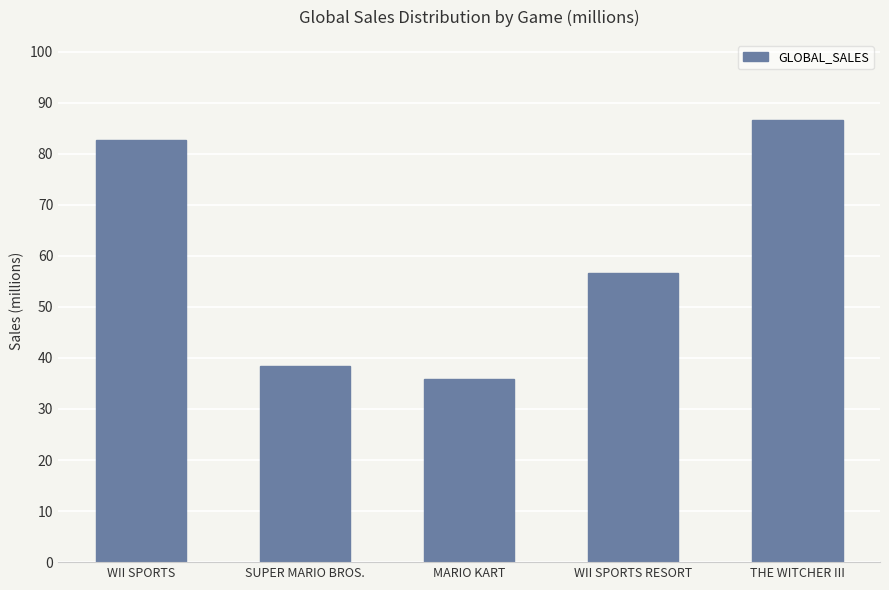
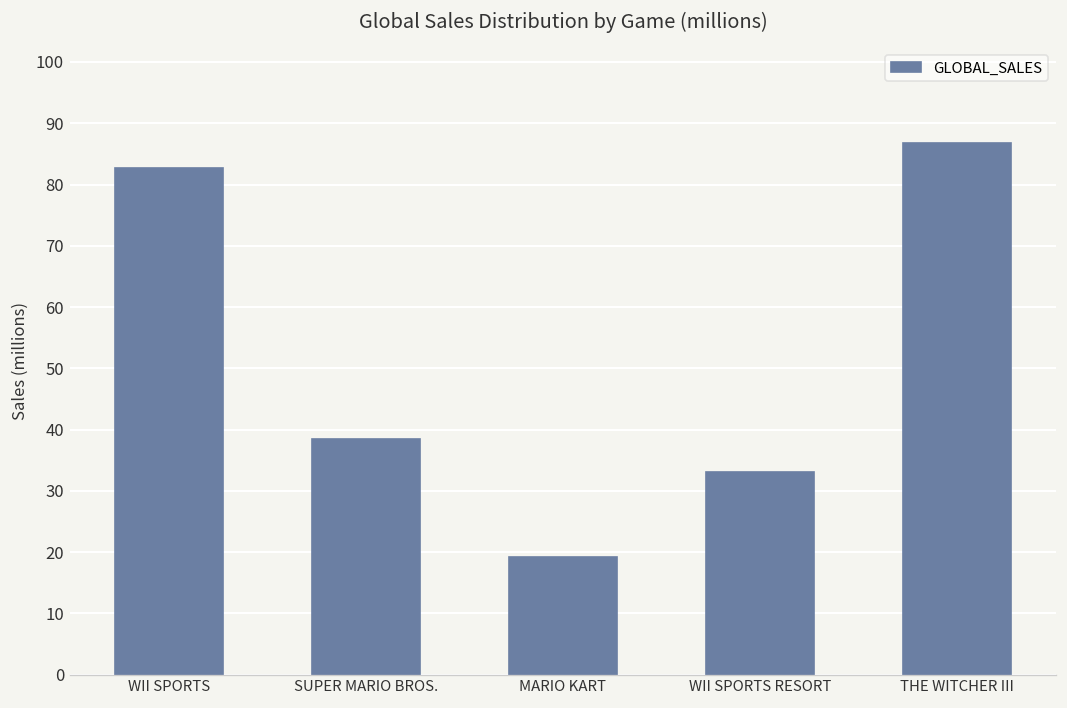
MARIO KART: 36 -> 19
WII SPORTS RESORT: 57 -> 33
